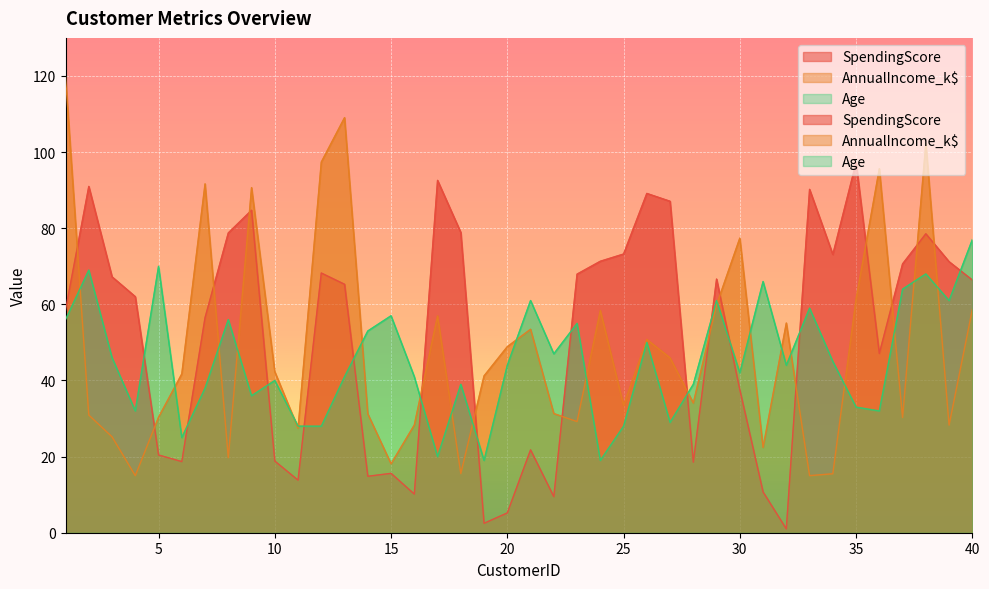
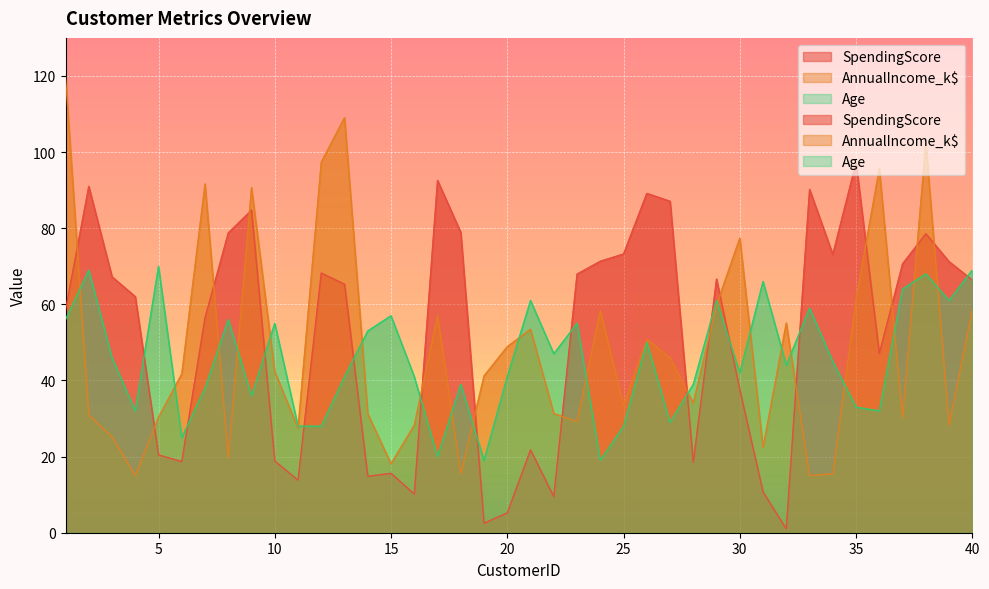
Age, 10: 40 -> 55
Age, 20: 44 -> 41
Age, 40: 77 -> 69
